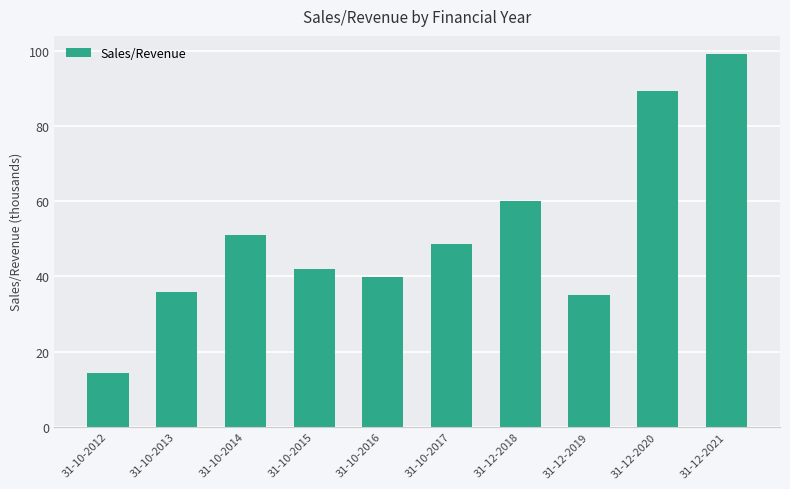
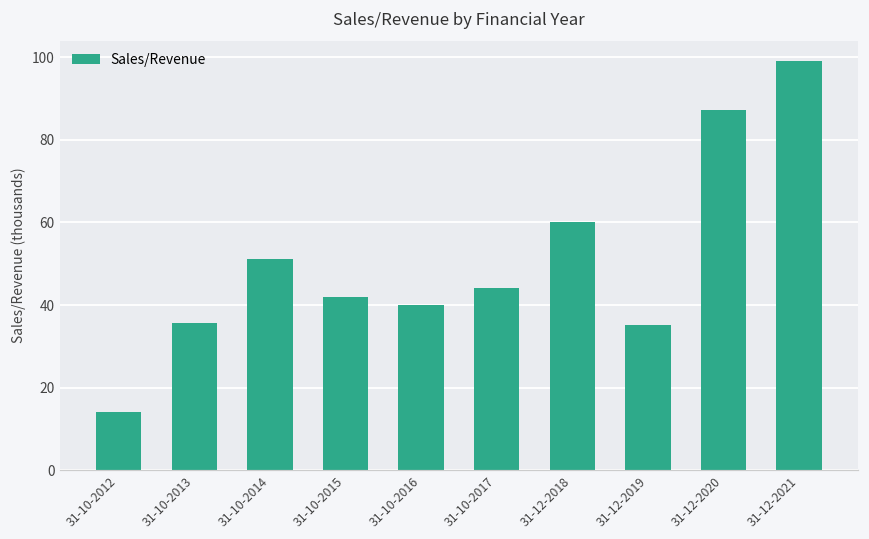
31-10-2017: 49 -> 44
31-12-2020: 89 -> 87
